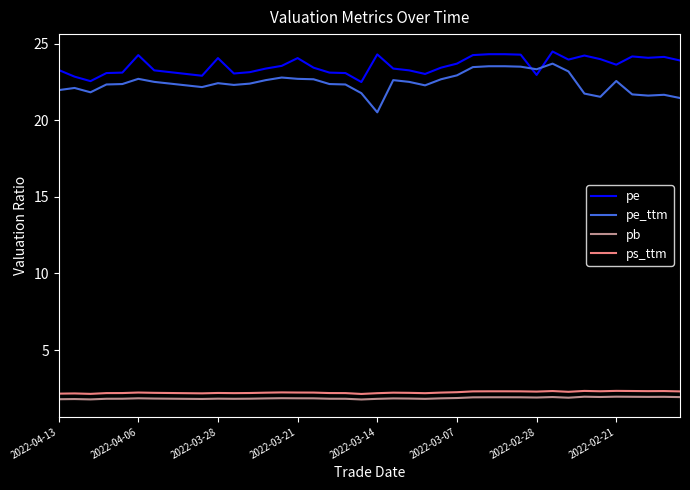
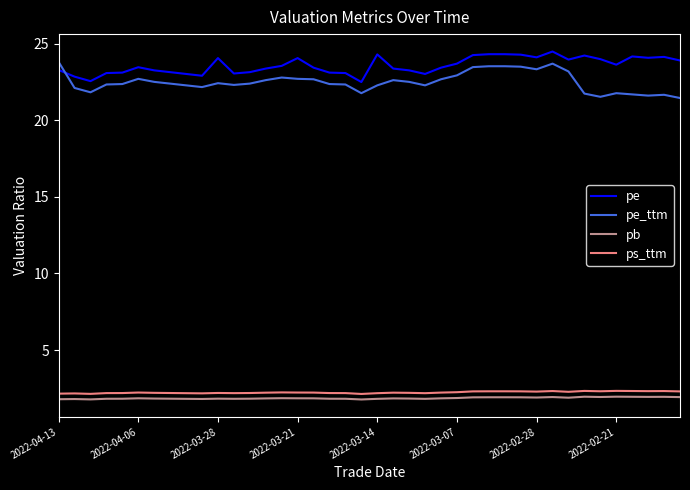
pe_ttm, 2022-04-13: 22.0 -> 23.8
pe, 2022-04-06: 24.2 -> 23.5
pe_ttm, 2022-03-14: 20.5 -> 22.3
pe, 2022-02-28: 23.0 -> 24.1
pe_ttm, 2022-02-21: 22.6 -> 21.8
